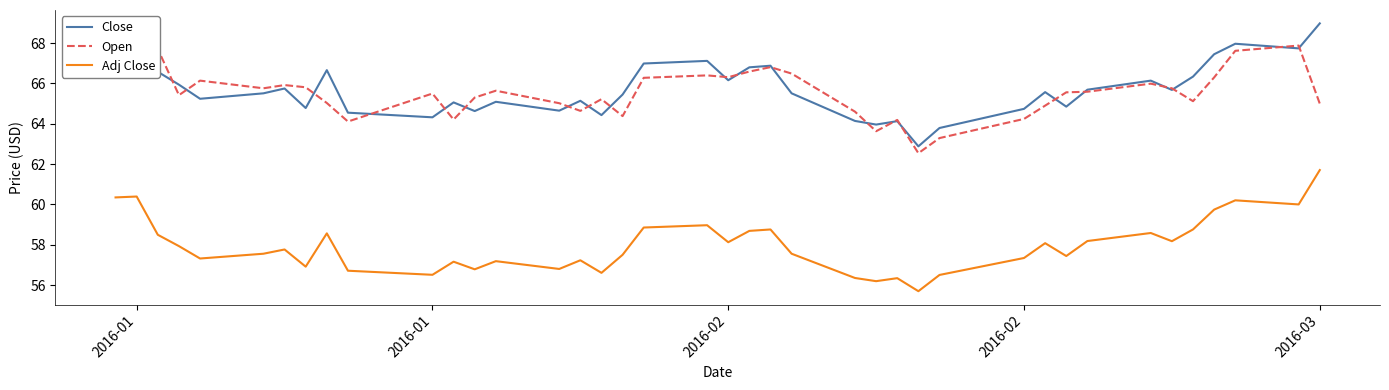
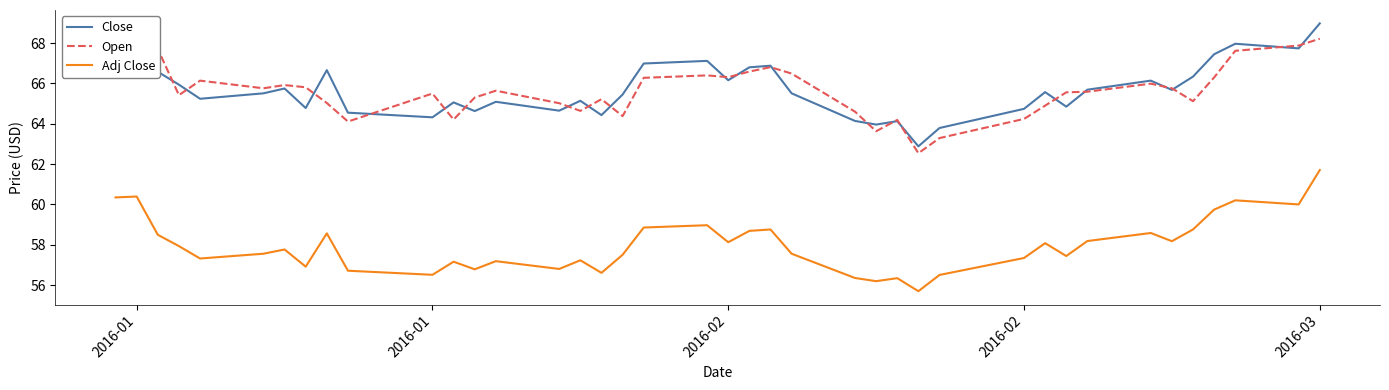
Open, 2016-03: 65.0 -> 68.2
